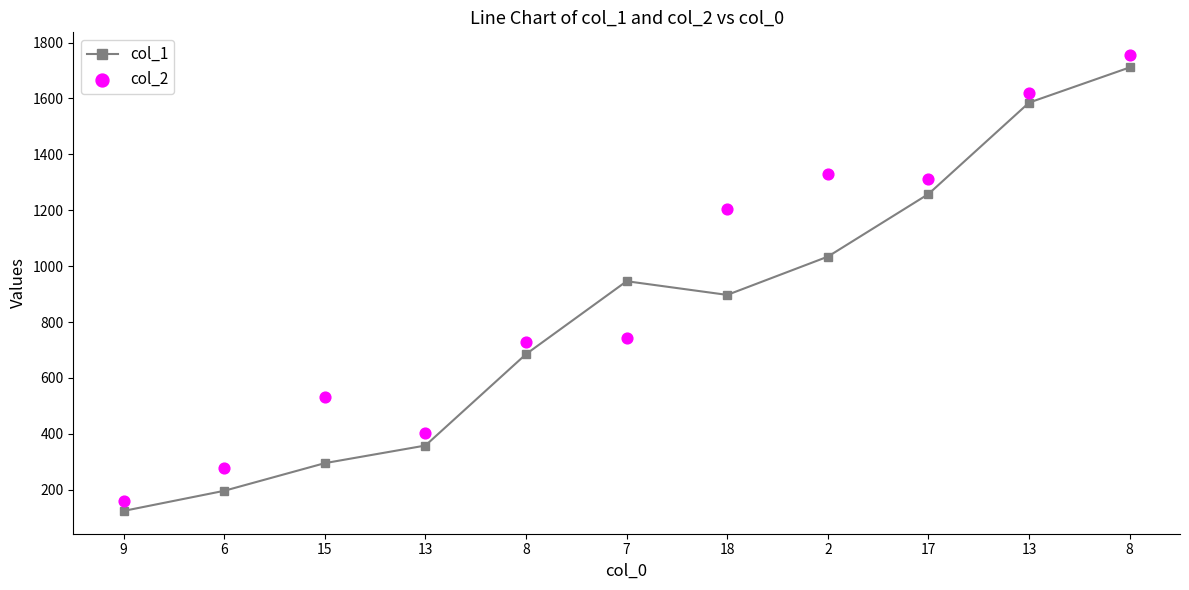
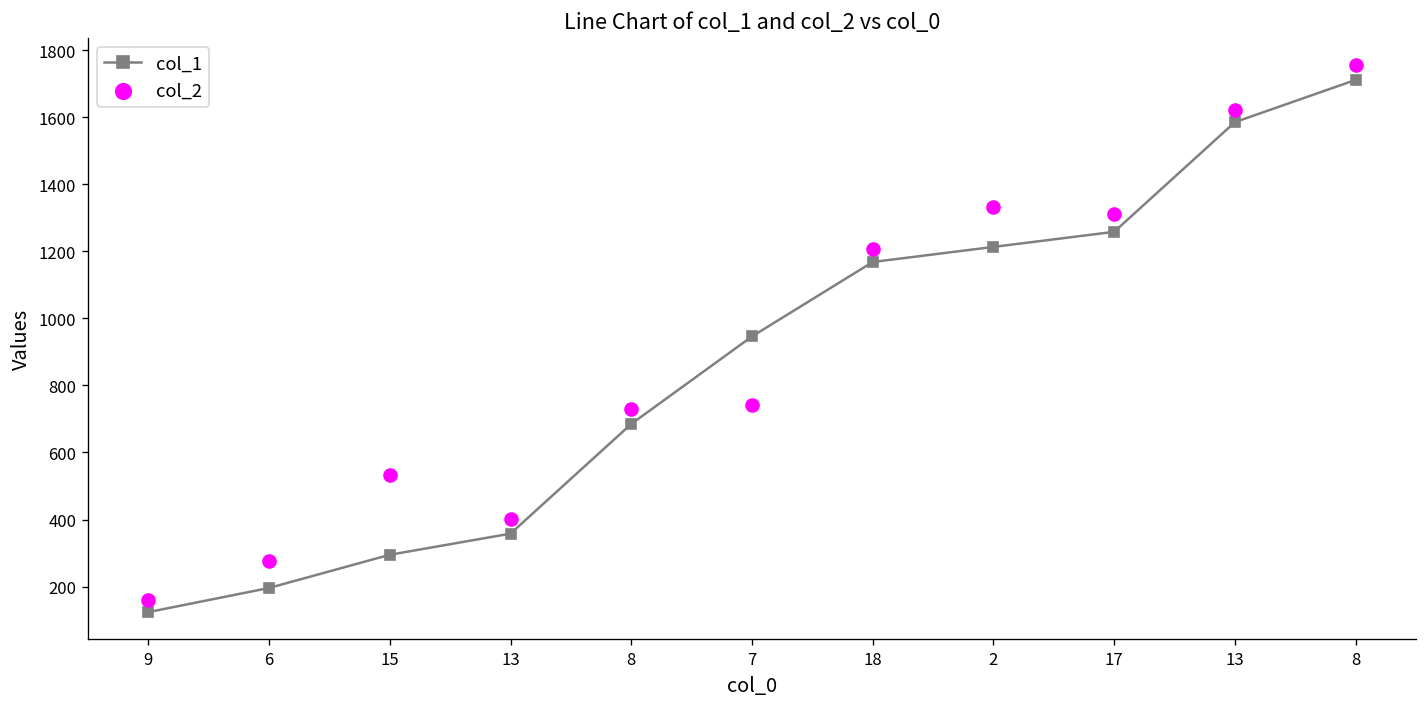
col_1, 18: 900 -> 1170
col_1, 2: 1030 -> 1210
